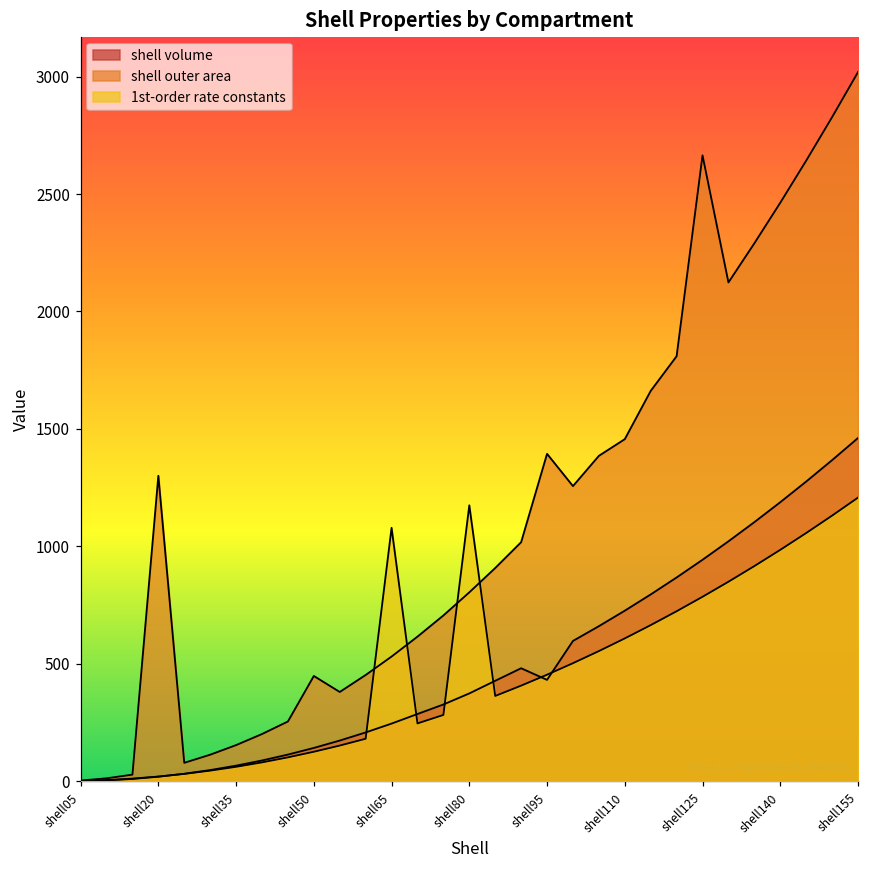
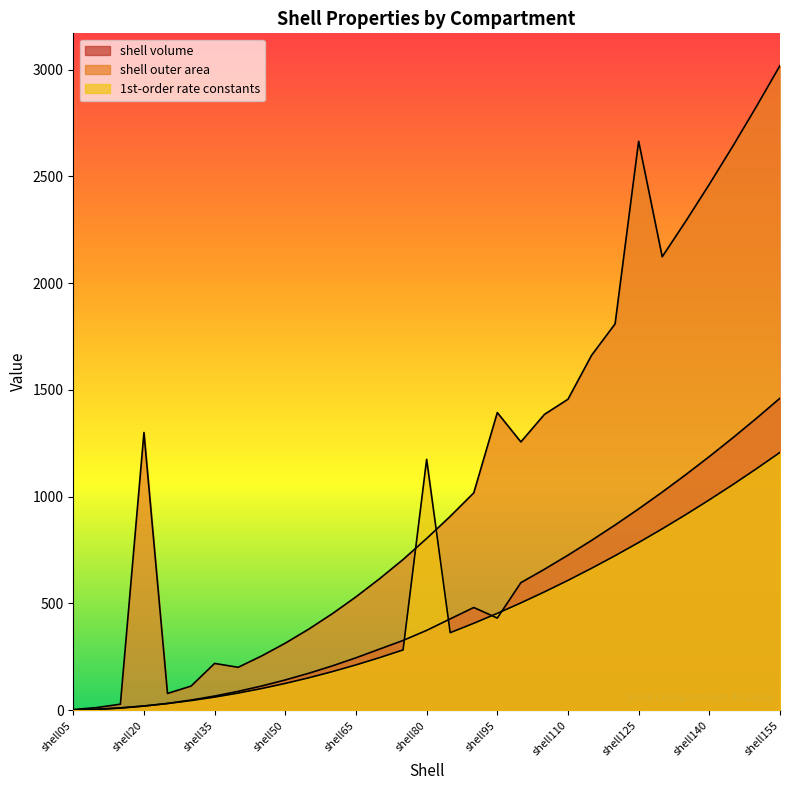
shell outer area, shell35: 150 -> 220
shell outer area, shell50: 450 -> 310
1st-order rate constants, shell65: 1080 -> 210
